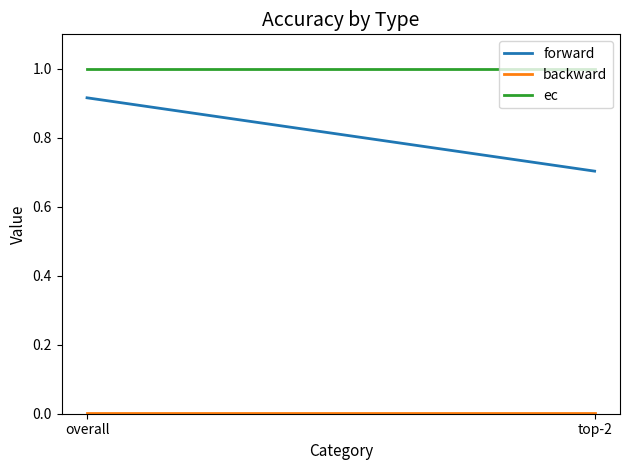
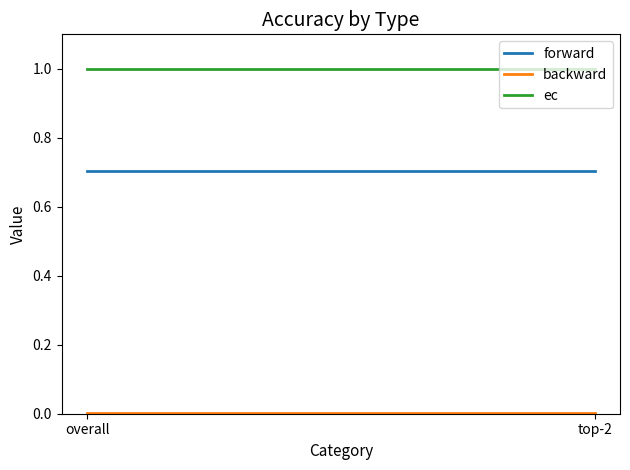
forward, overall: 0.92 -> 0.70
